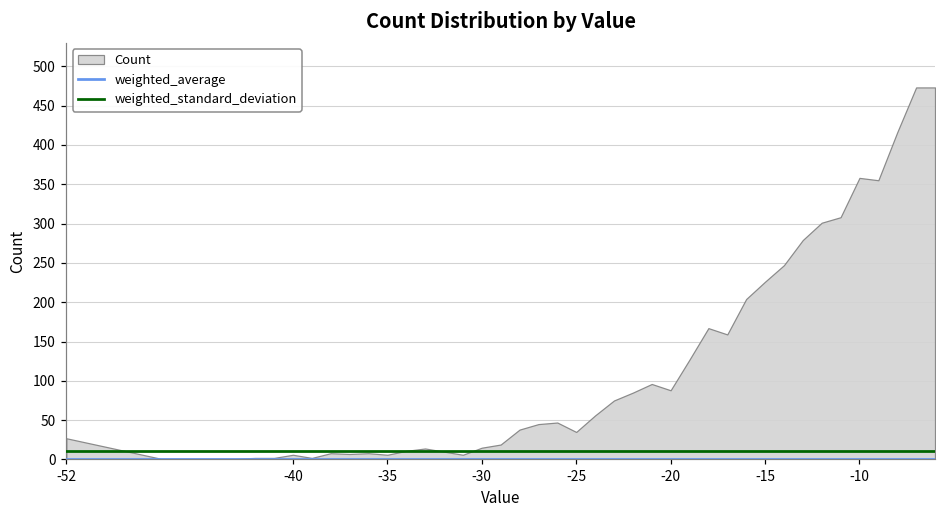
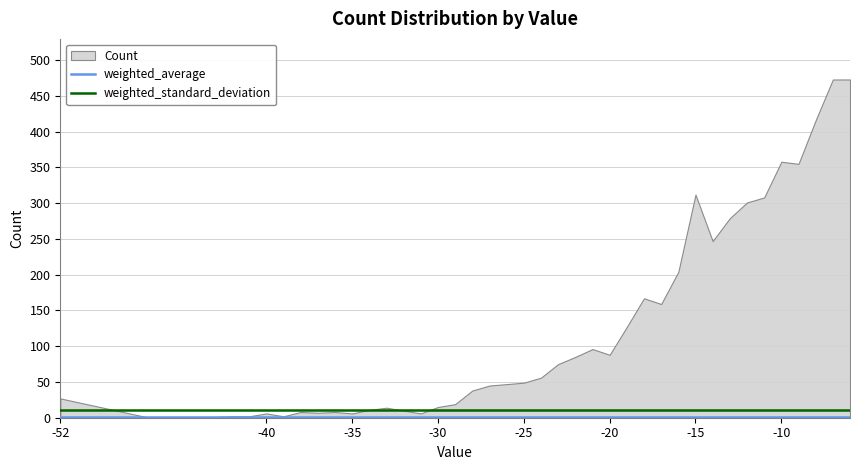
Count, -25: 40 -> 50
Count, -15: 230 -> 310
